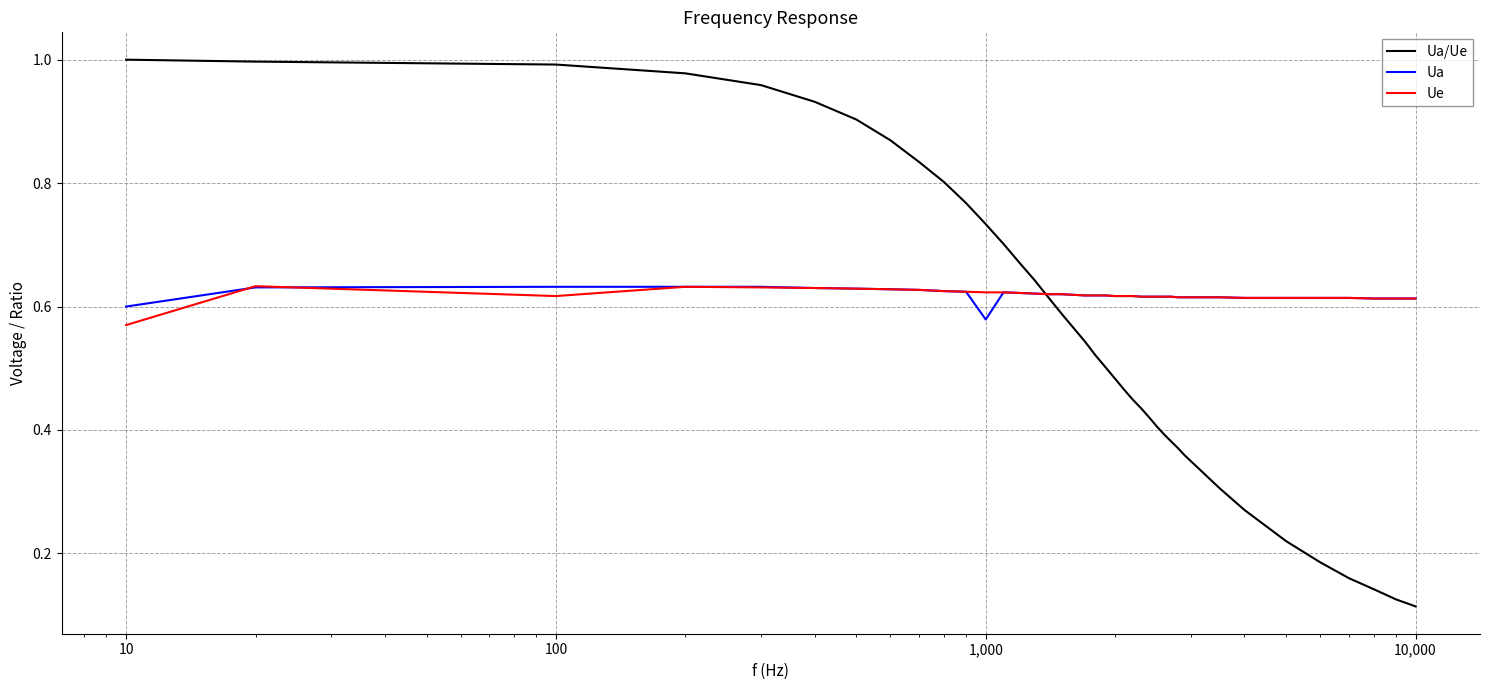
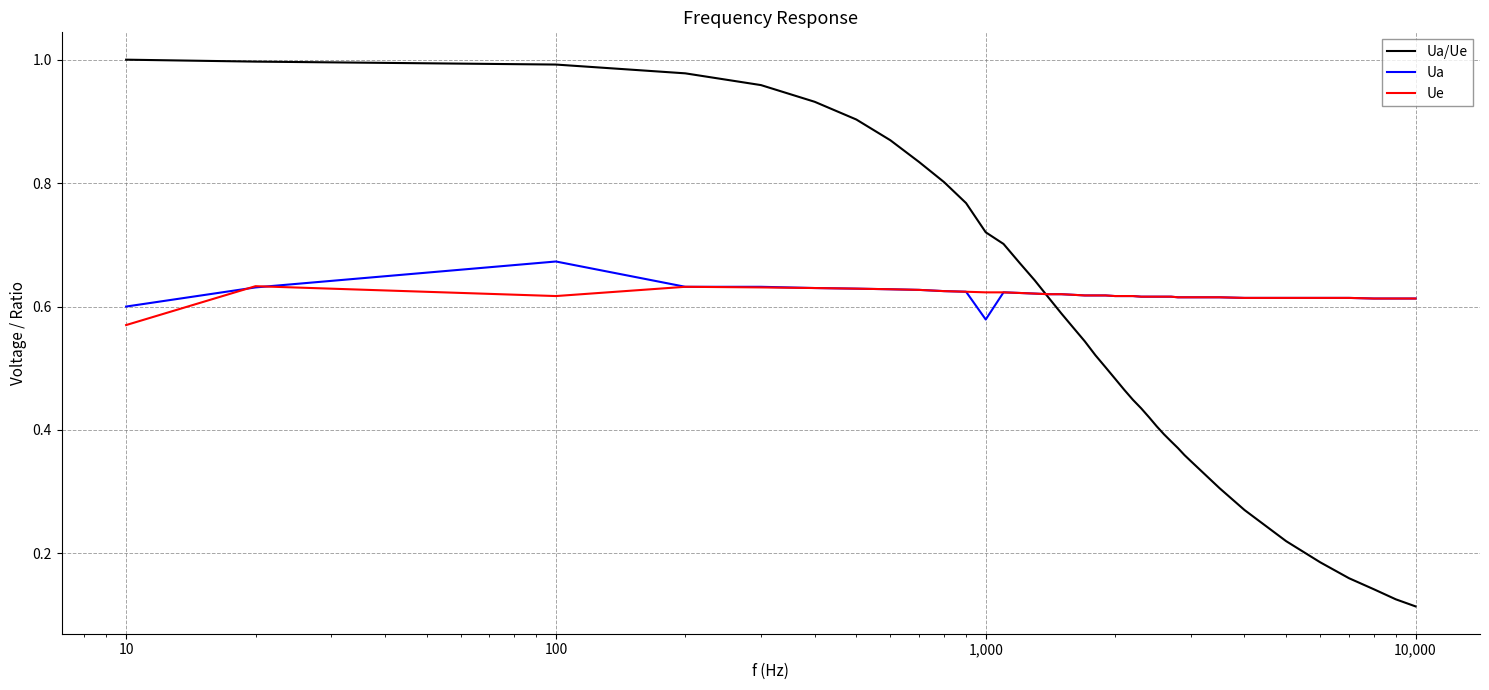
Ua, 100: 0.63 -> 0.67
Ua/Ue, 1,000: 0.73 -> 0.72
